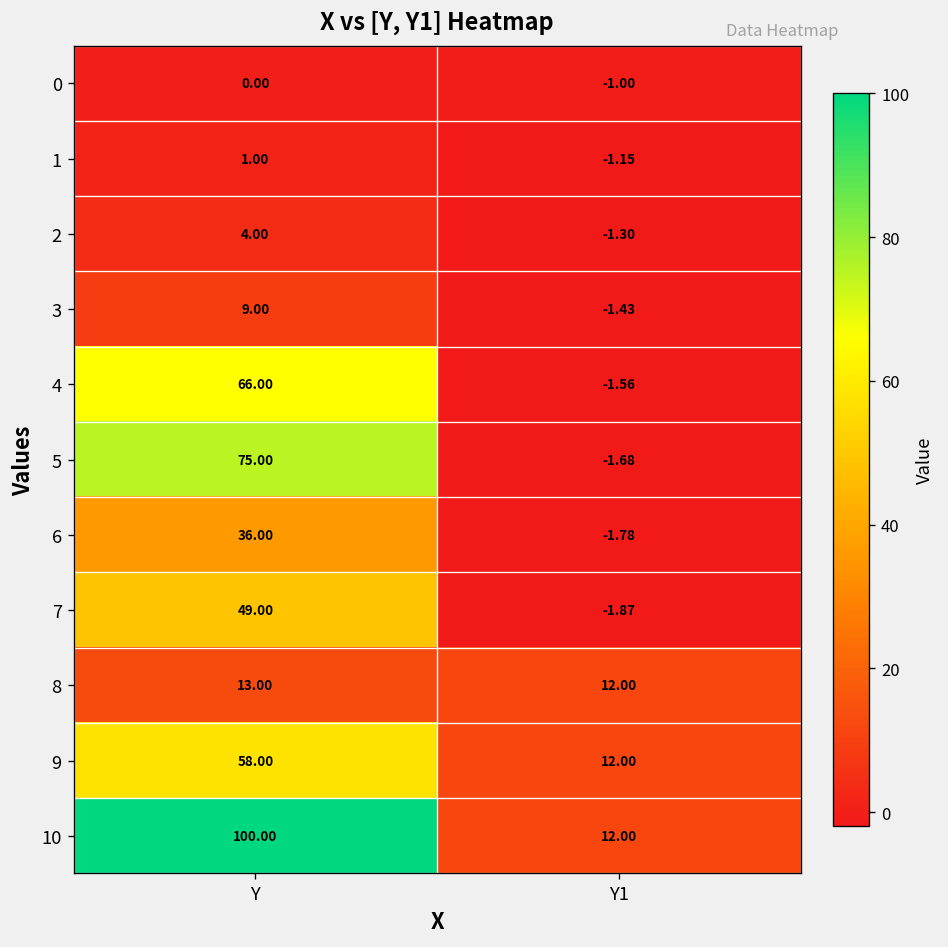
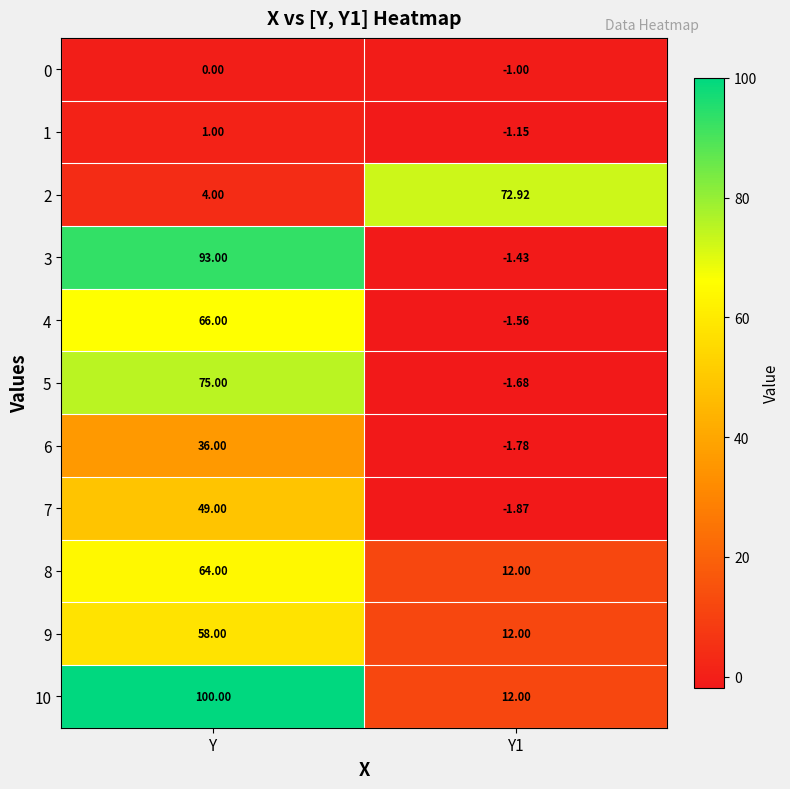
2, Y1: -1.30 -> 72.92
3, Y: 9.00 -> 93.00
8, Y: 13.00 -> 64.00
